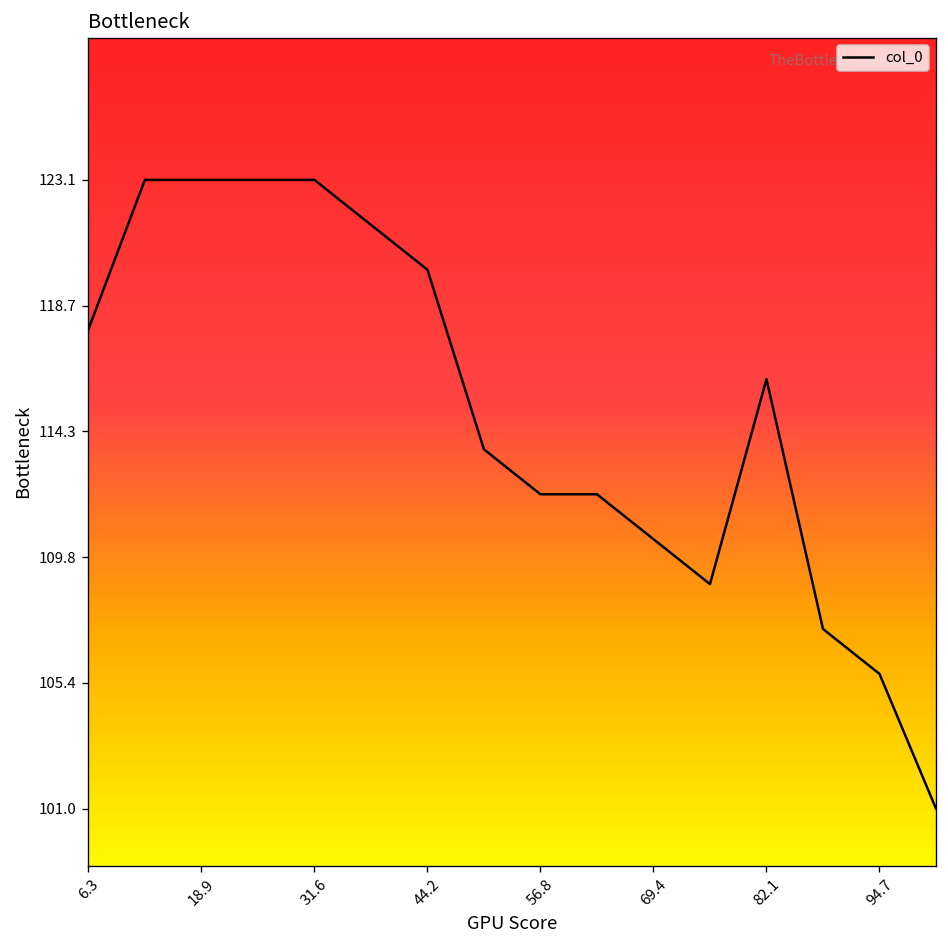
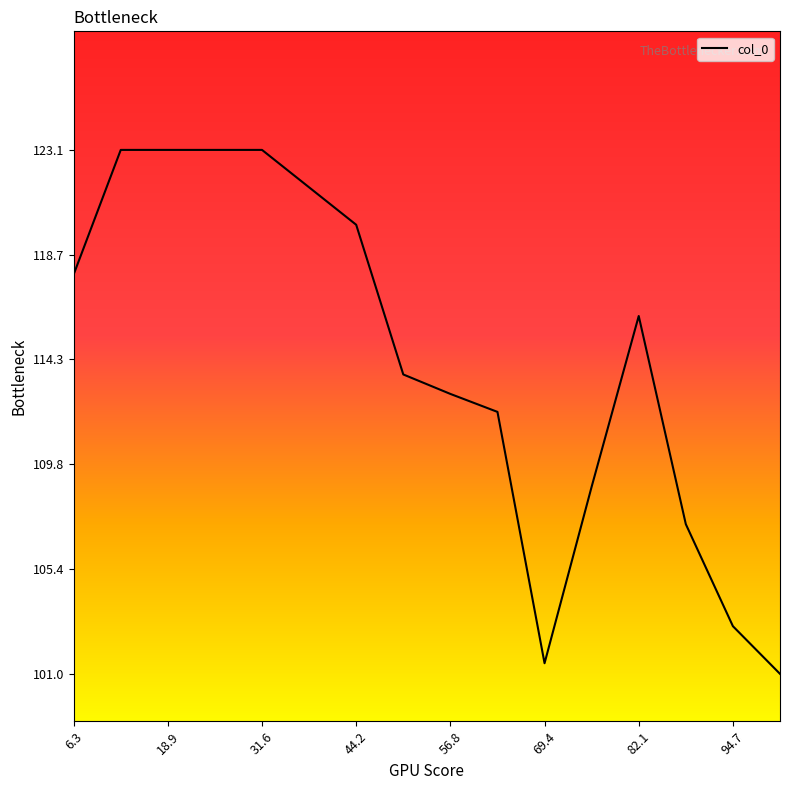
56.8: 112.0 -> 112.8
69.4: 110.5 -> 101.4
94.7: 105.7 -> 103.0
